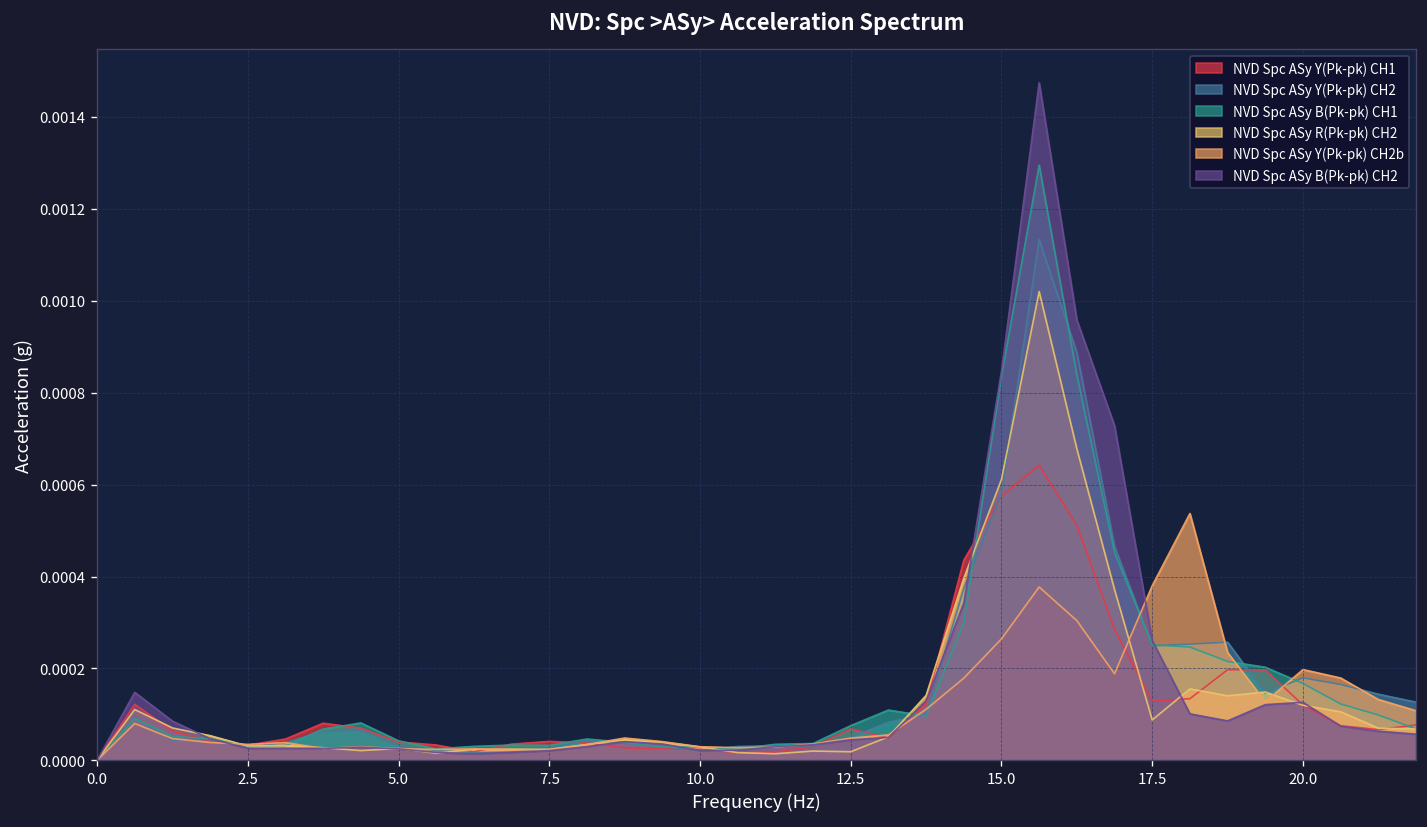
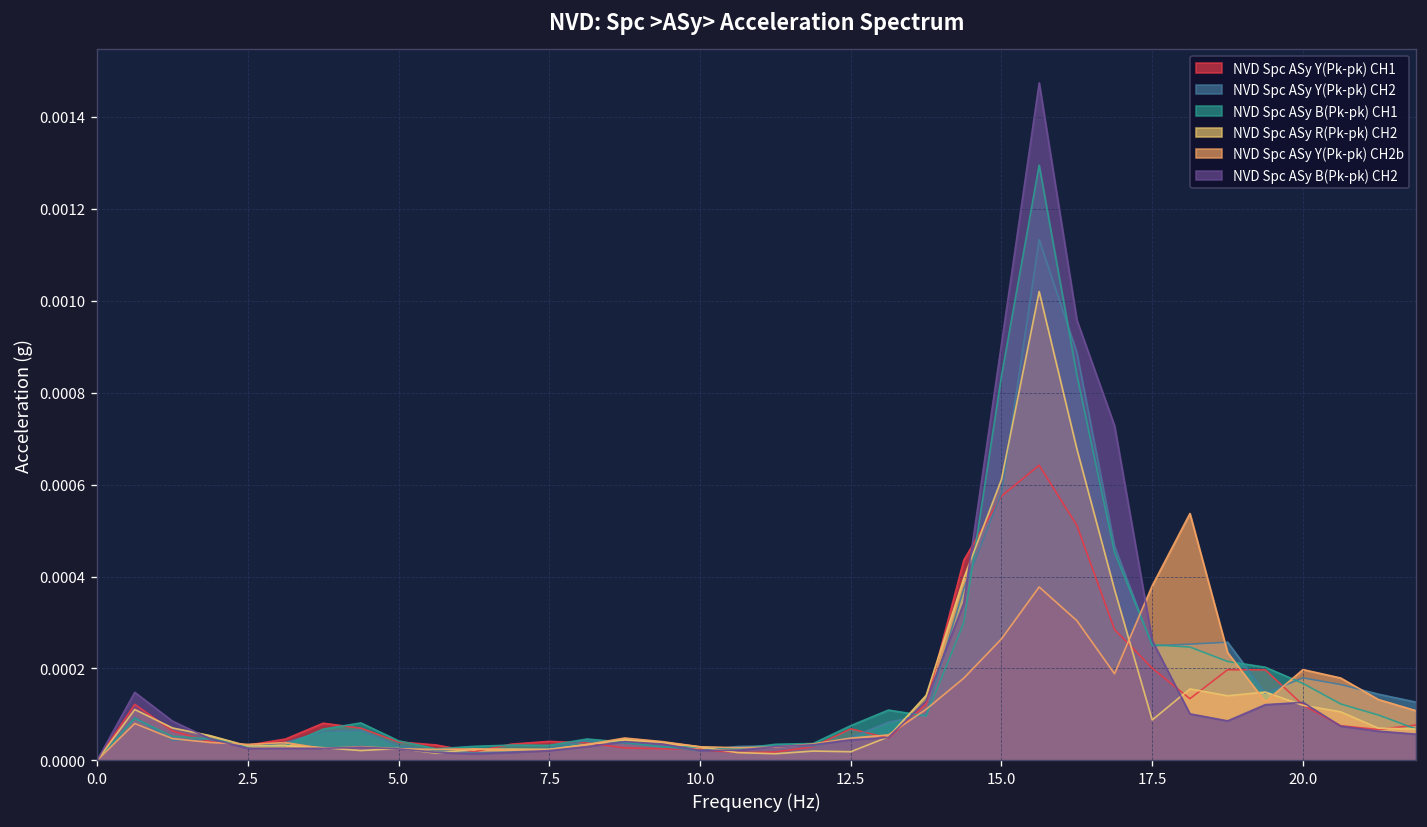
NVD Spc ASy B(Pk-pk) CH2, 15.0: 0.00085 -> 0.00091
NVD Spc ASy Y(Pk-pk) CH1, 17.5: 0.00013 -> 0.00020
